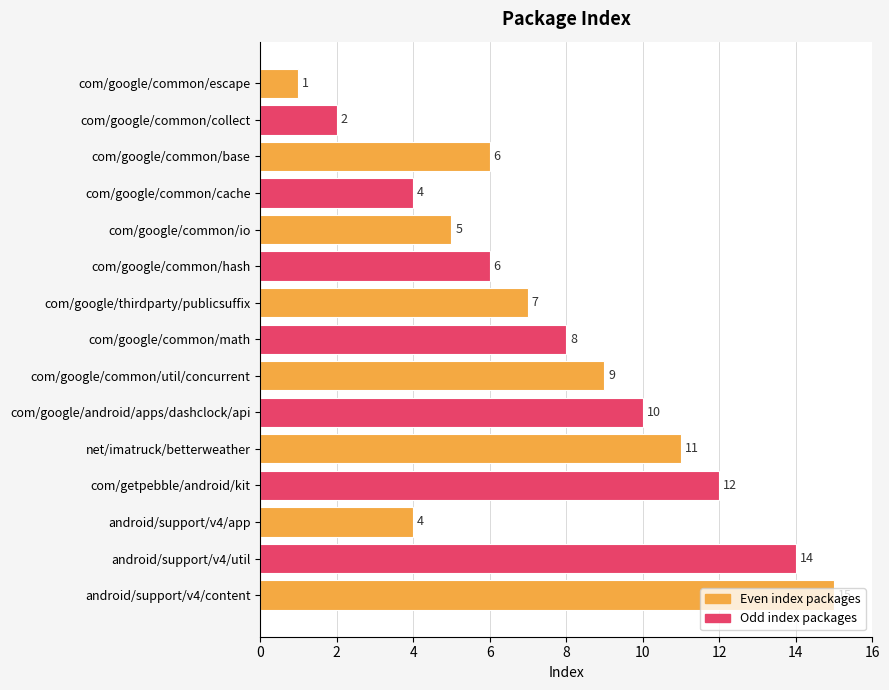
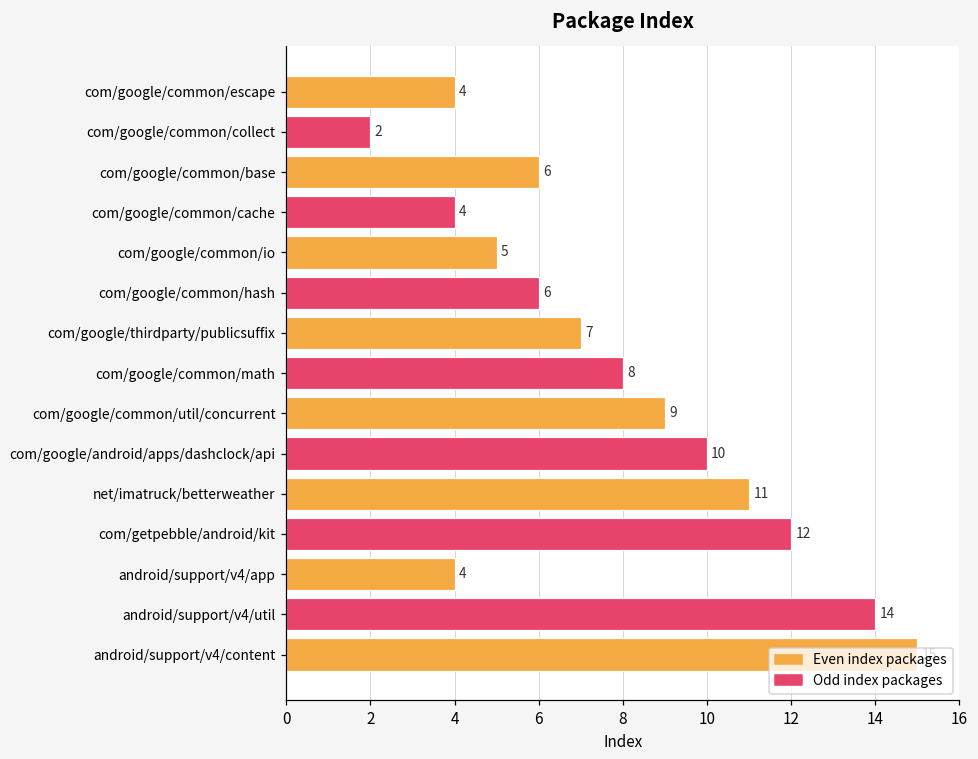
com/google/common/escape: 1 -> 4
